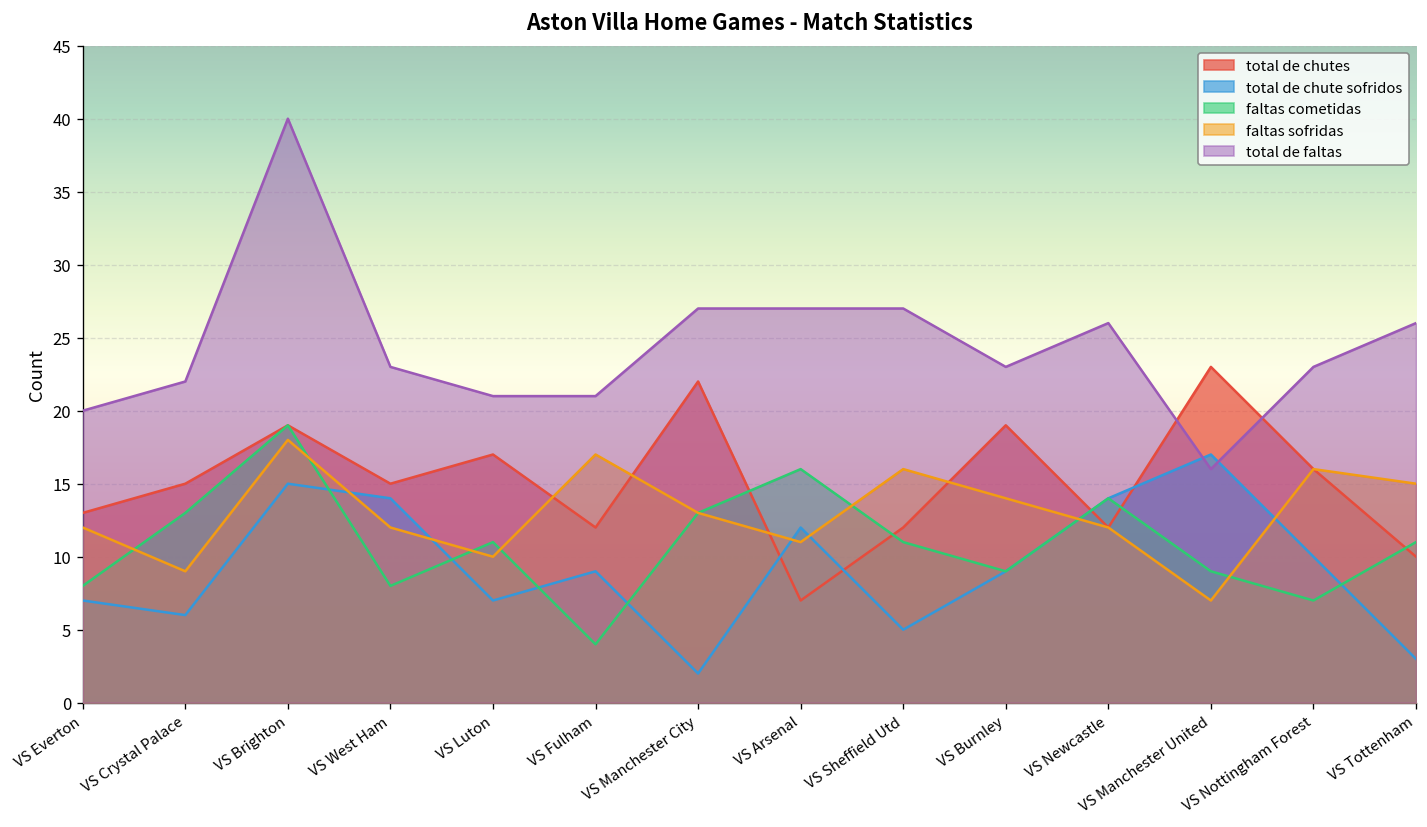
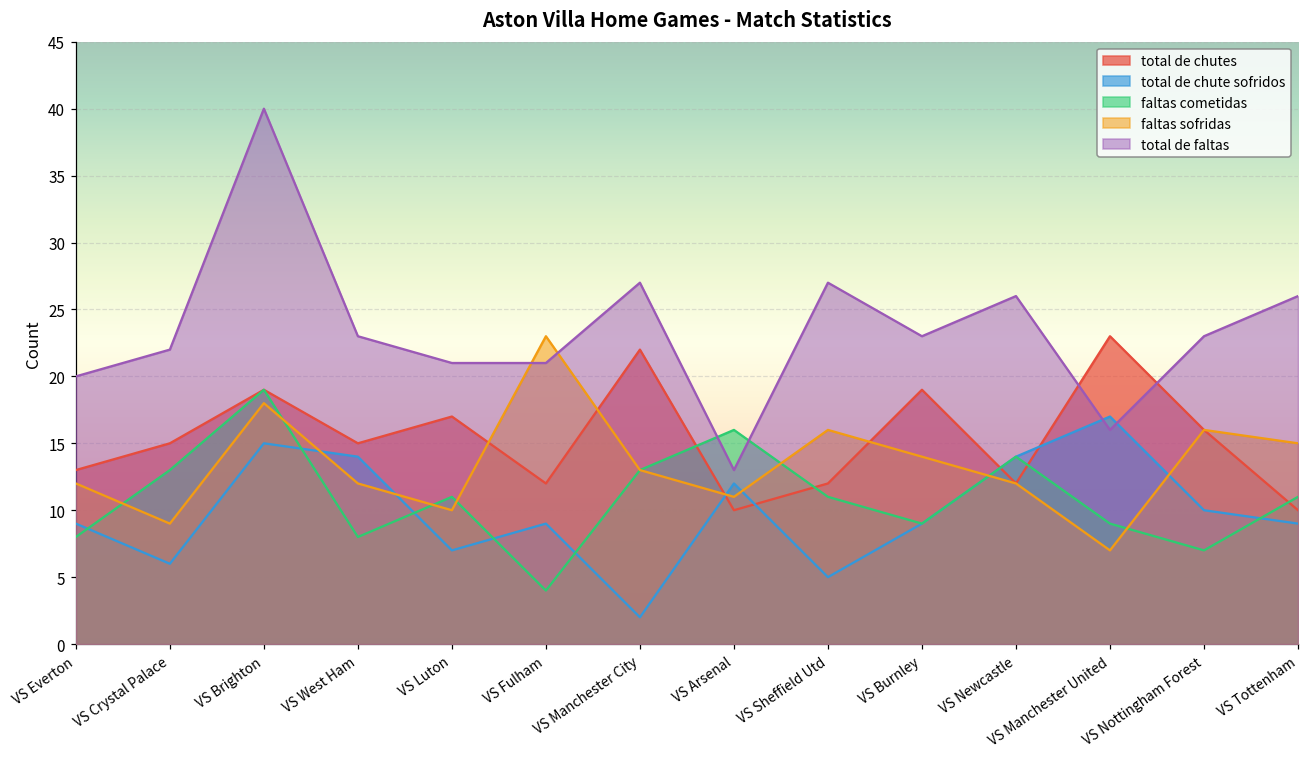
total de chute sofridos, VS Everton: 7 -> 9
faltas sofridas, VS Fulham: 17 -> 23
total de chutes, VS Arsenal: 7 -> 10
total de faltas, VS Arsenal: 27 -> 13
total de chute sofridos, VS Tottenham: 3 -> 9
